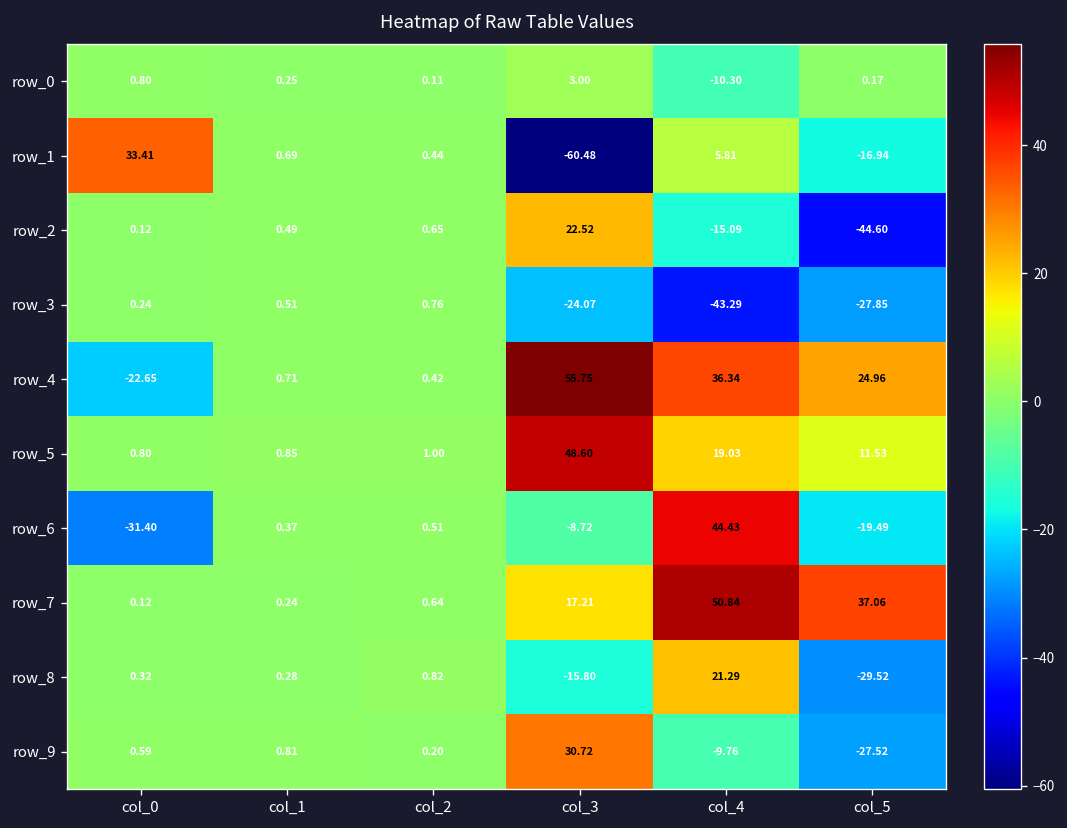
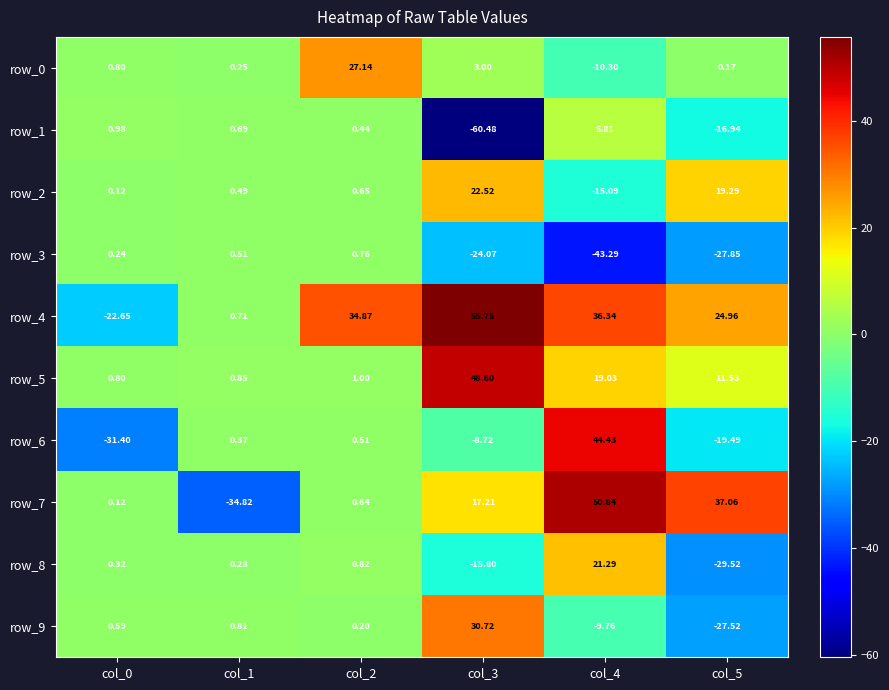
row_0, col_2: 0.11 -> 27.14
row_1, col_0: 33.41 -> 0.98
row_2, col_5: -44.60 -> 19.29
row_4, col_2: 0.42 -> 34.87
row_7, col_1: 0.24 -> -34.82
